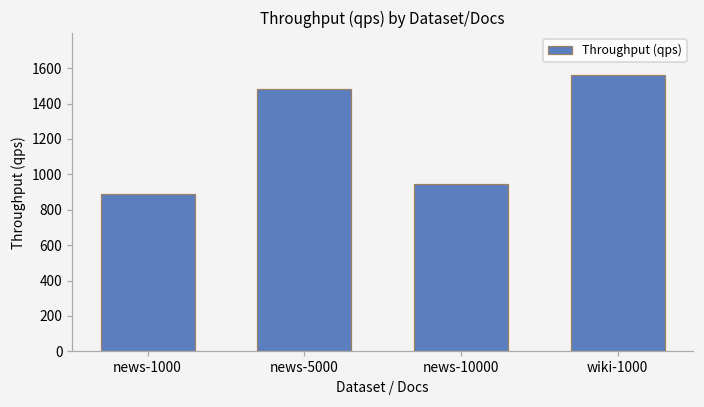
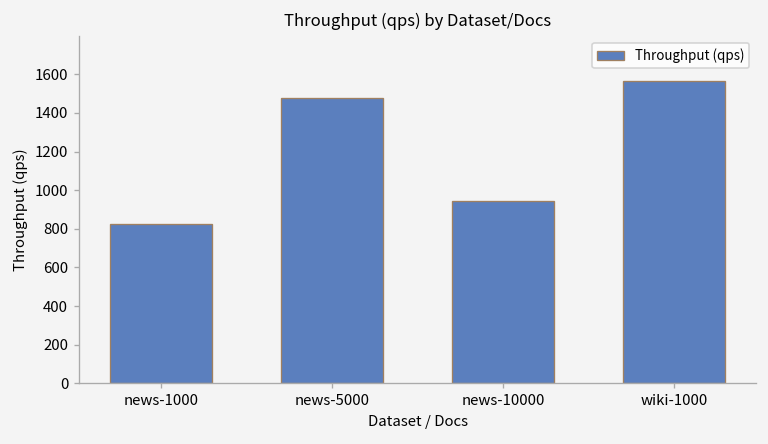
news-1000: 890 -> 830
